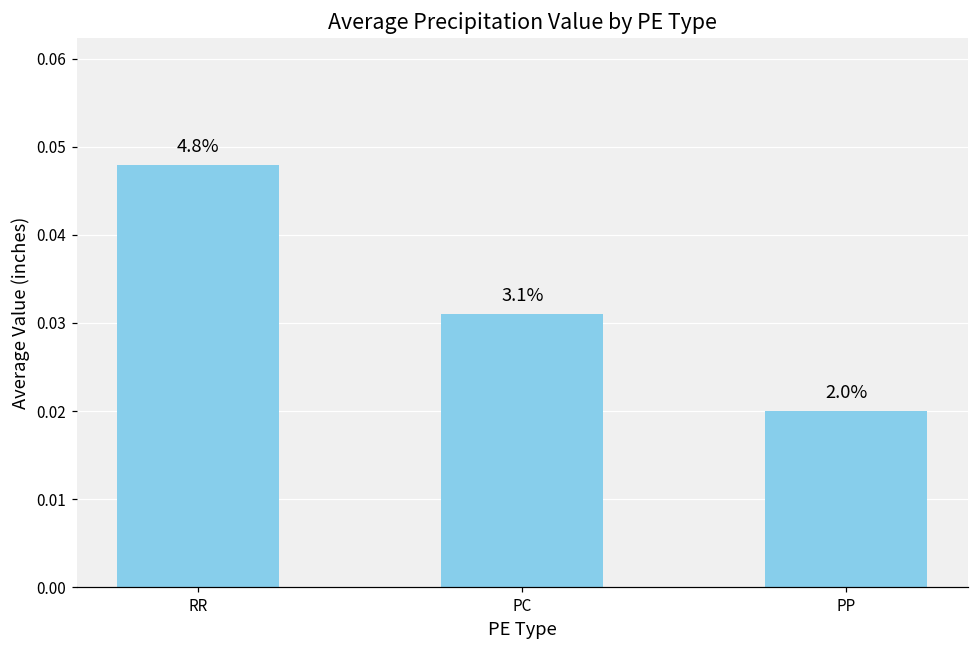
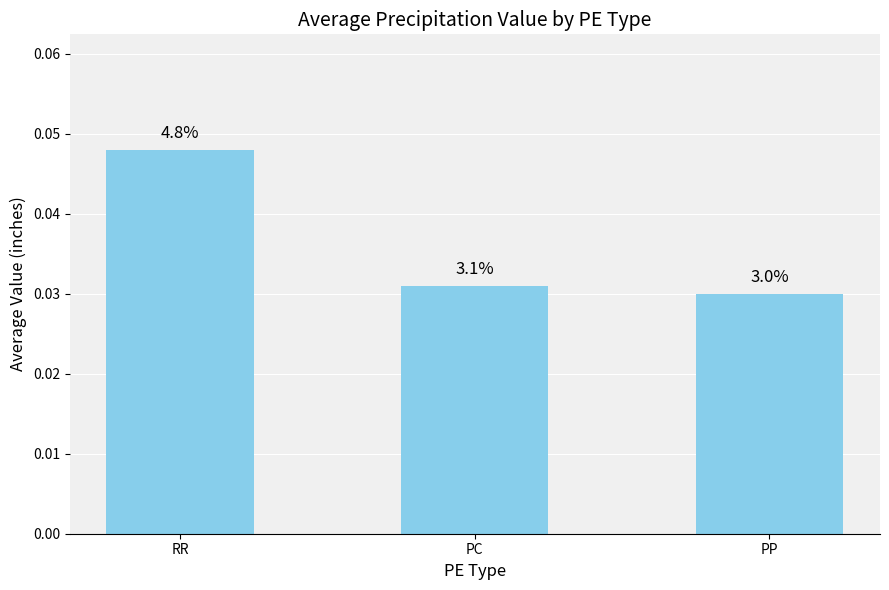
PP: 2.0% -> 3.0%
